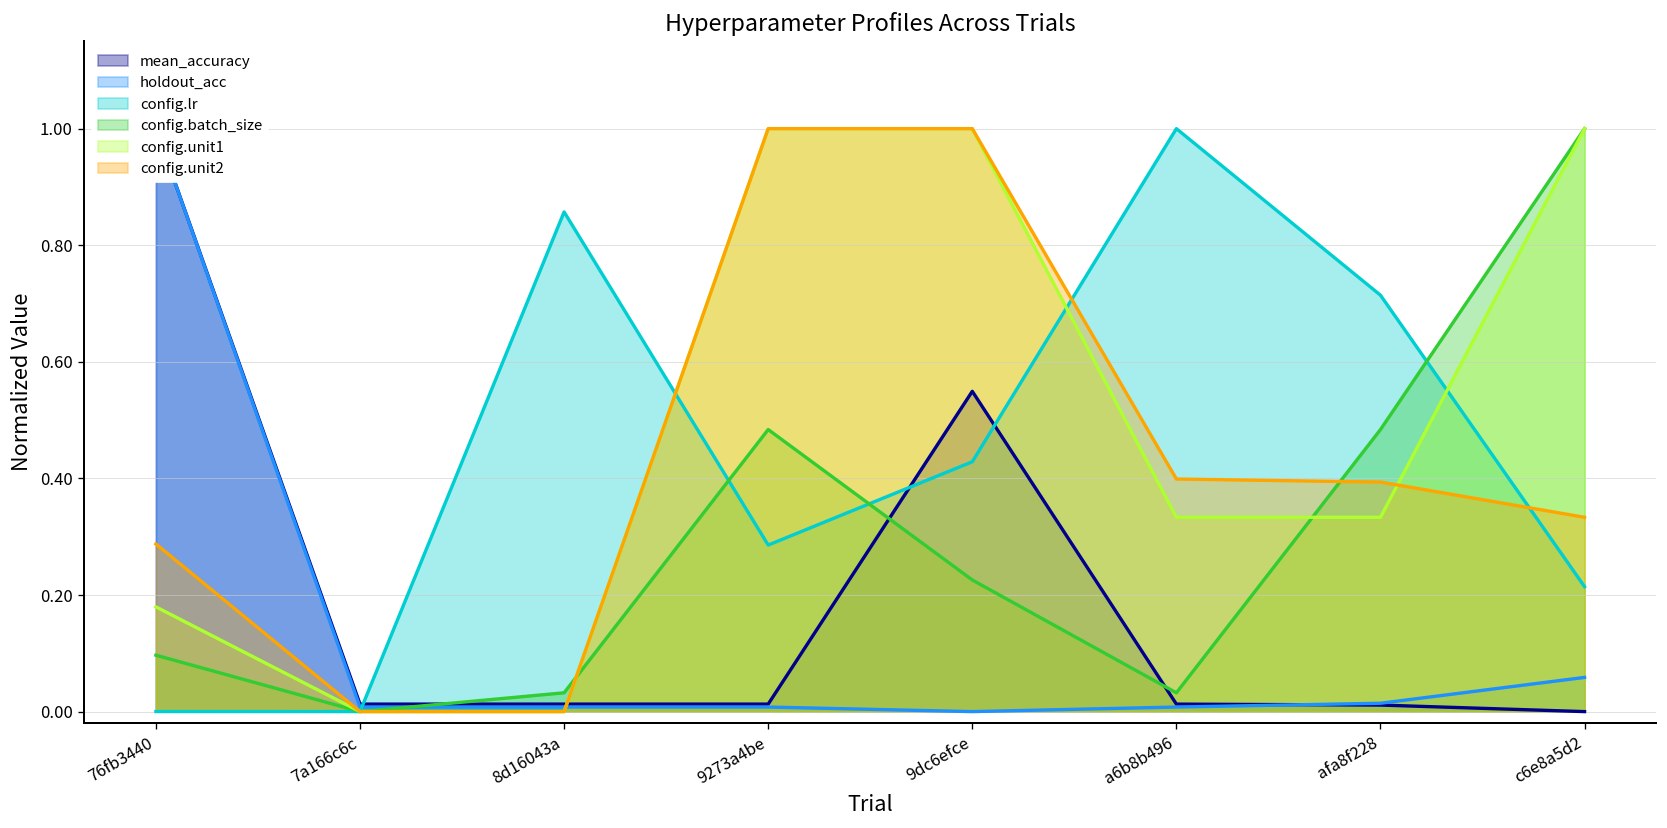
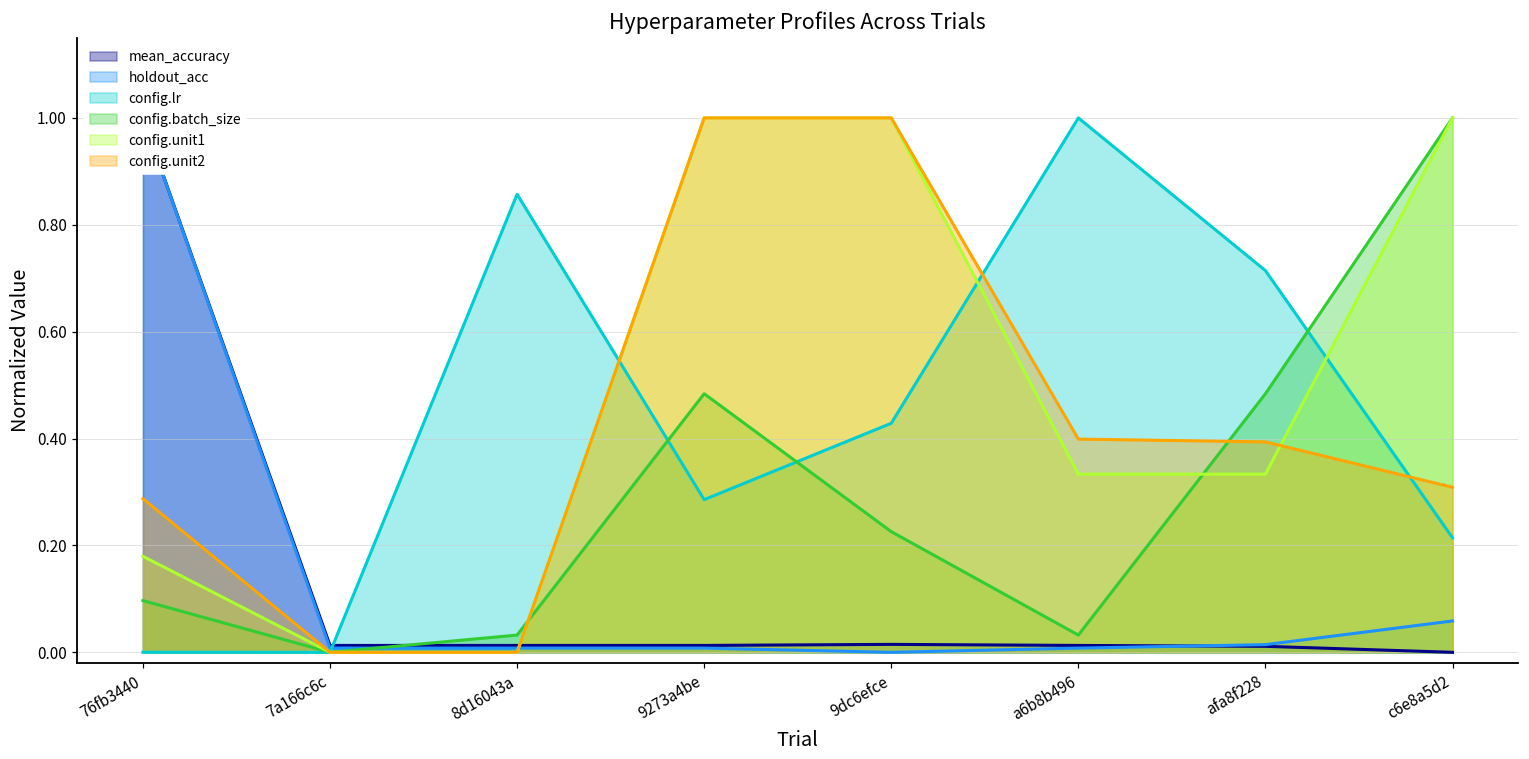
mean_accuracy, 9dc6efce: 0.55 -> 0.01
config.unit2, c6e8a5d2: 0.33 -> 0.31
